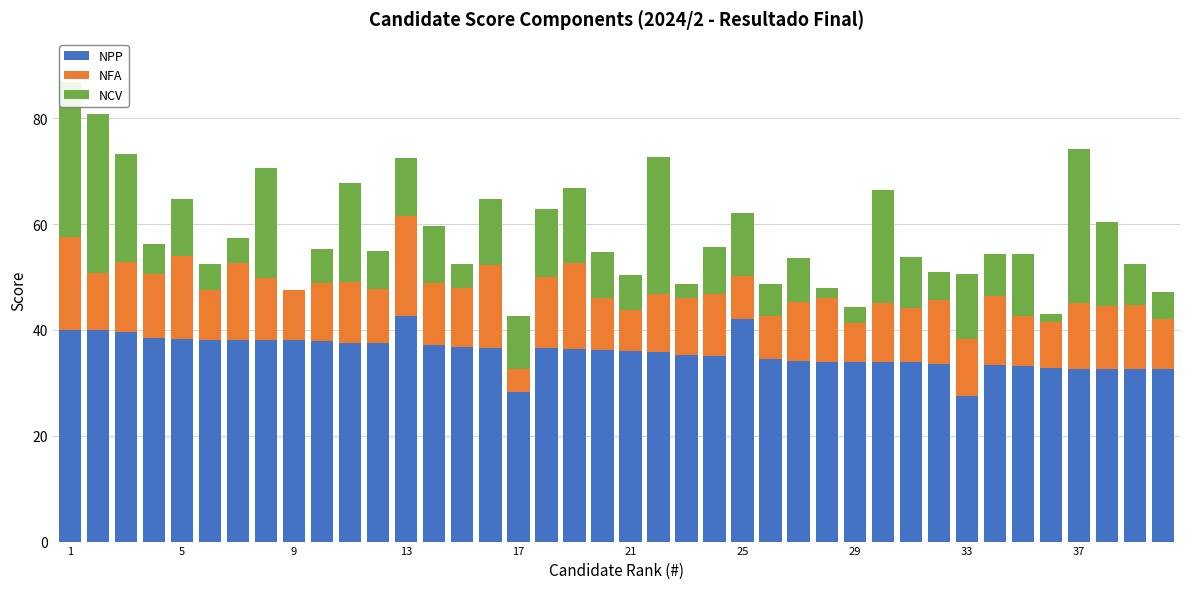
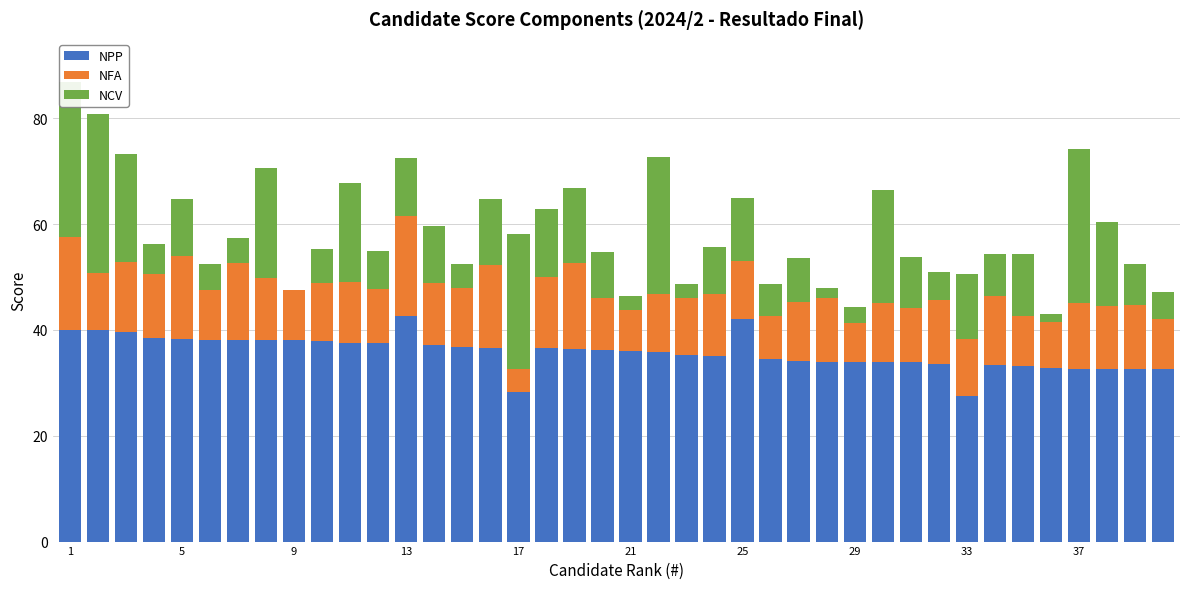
NCV, 17: 10 -> 26
NCV, 21: 7 -> 3
NFA, 25: 8 -> 11
